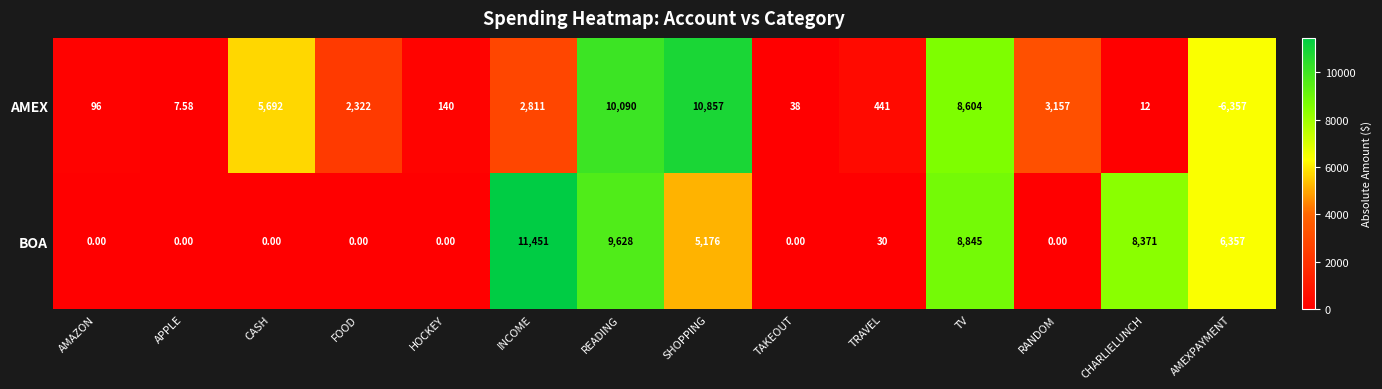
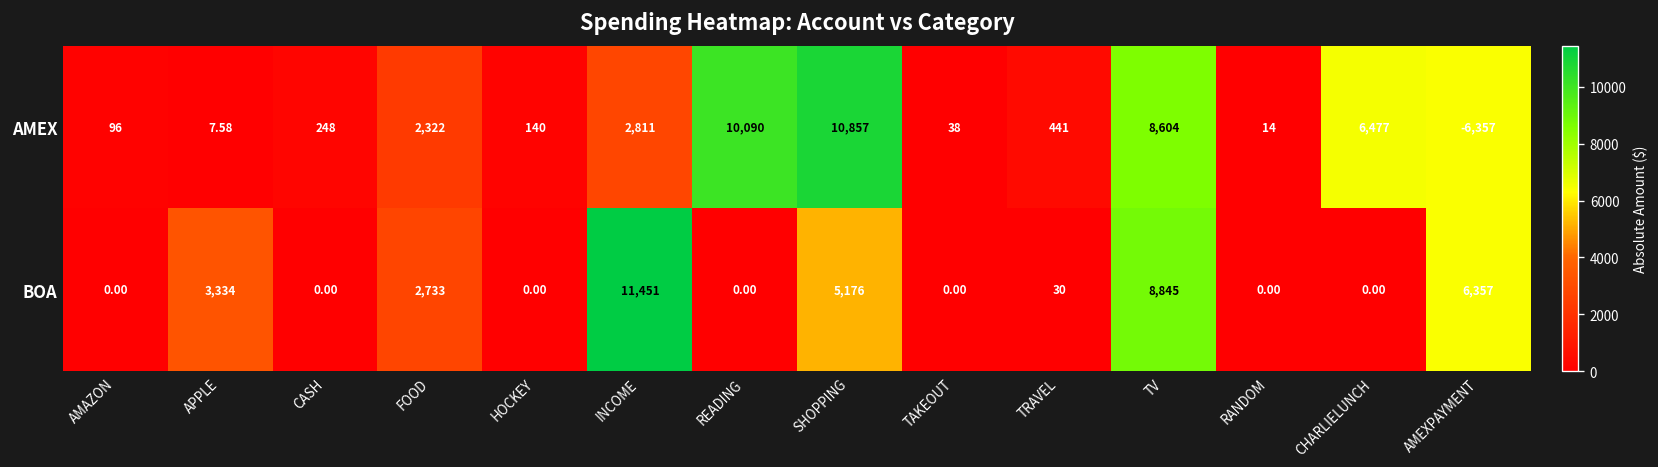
AMEX, CASH: 5,692 -> 248
AMEX, RANDOM: 3,157 -> 14
AMEX, CHARLIELUNCH: 12 -> 6,477
BOA, APPLE: 0.00 -> 3,334
BOA, FOOD: 0.00 -> 2,733
BOA, READING: 9,628 -> 0.00
BOA, CHARLIELUNCH: 8,371 -> 0.00
